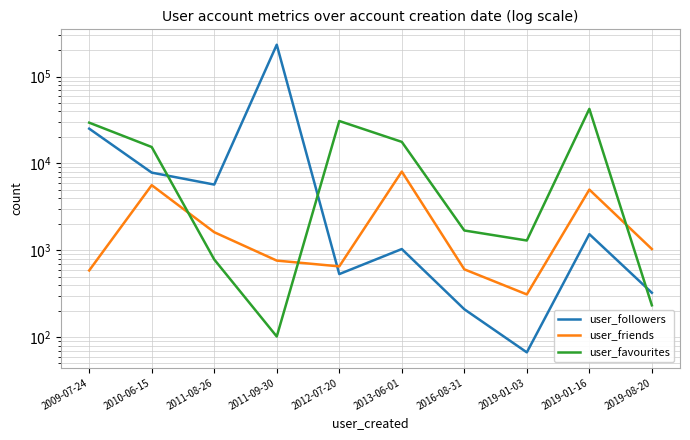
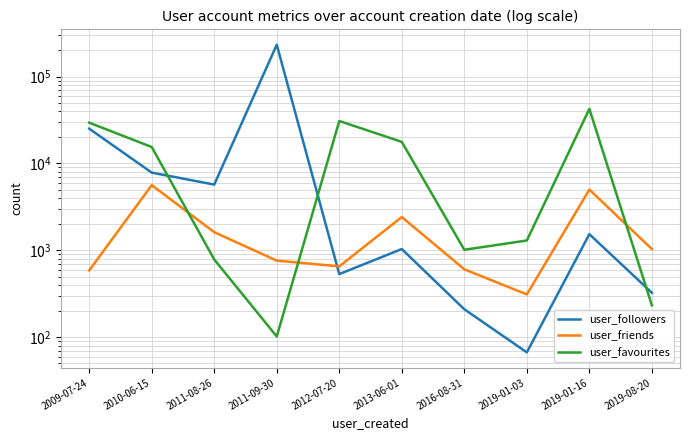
user_friends, 2013-06-01: 8000 -> 2400
user_favourites, 2016-08-31: 1700 -> 1000
